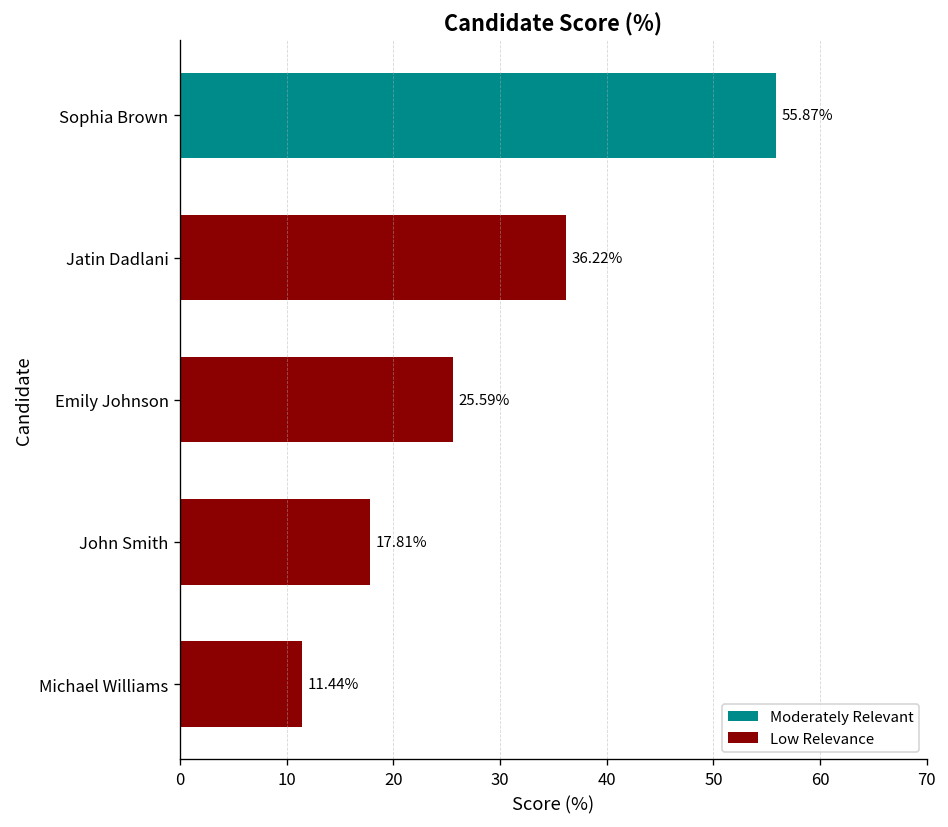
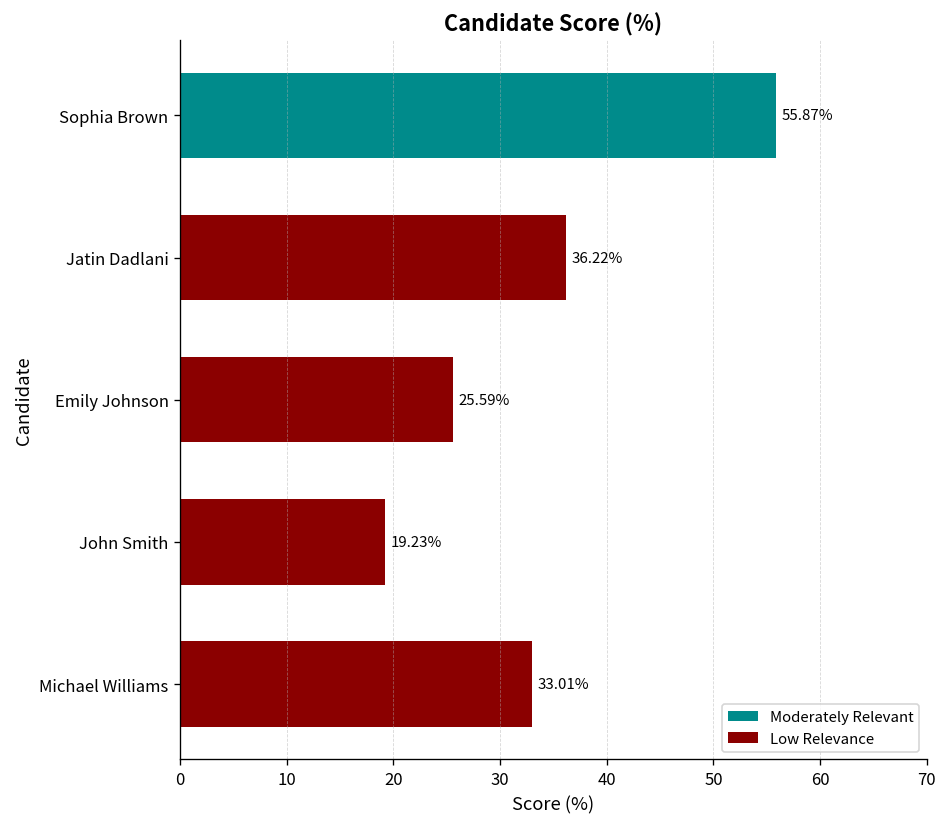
John Smith: 17.81% -> 19.23%
Michael Williams: 11.44% -> 33.01%
